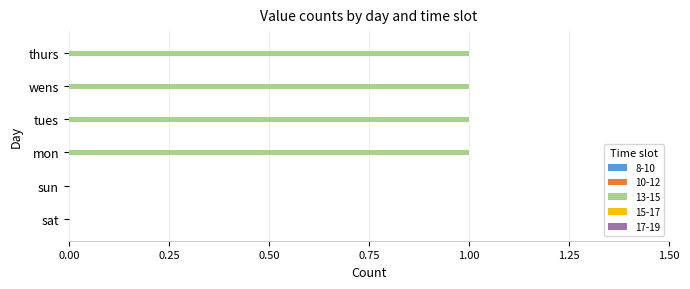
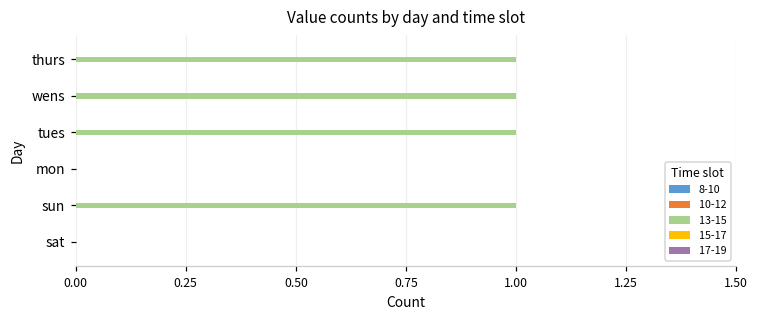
13-15, mon: 1 -> 0
13-15, sun: 0 -> 1
